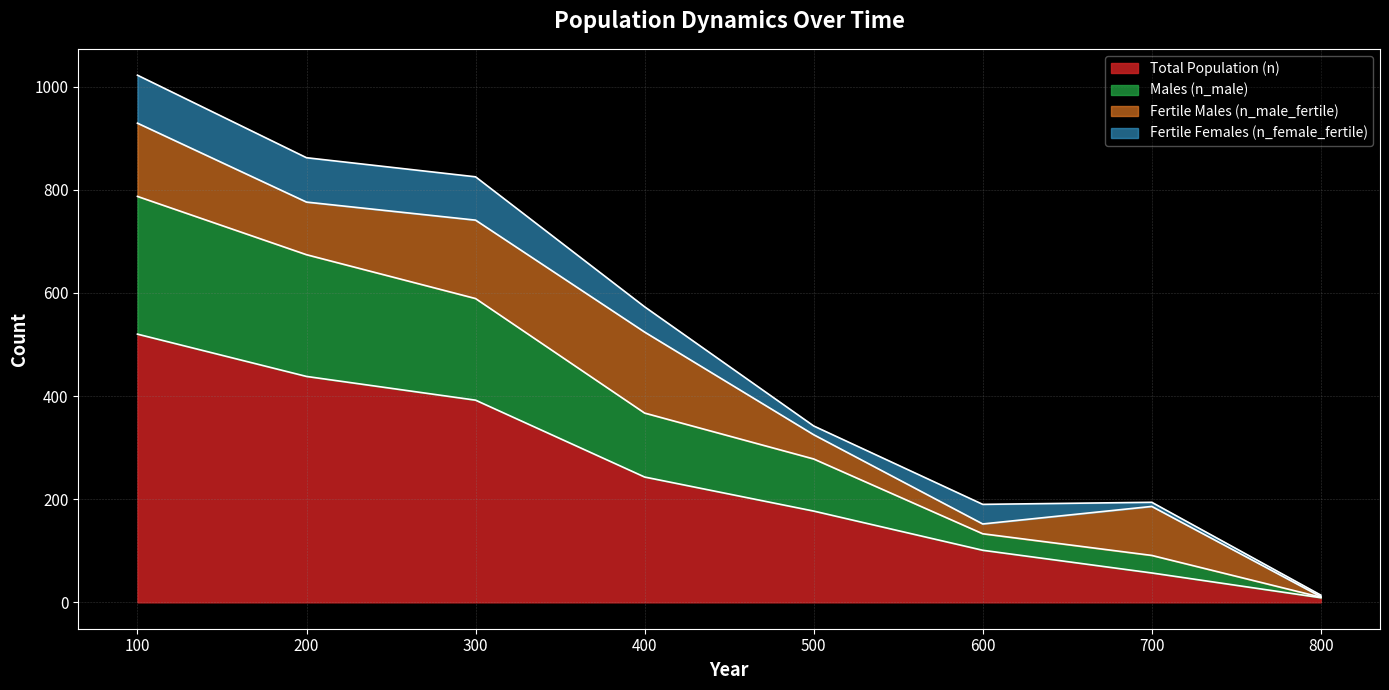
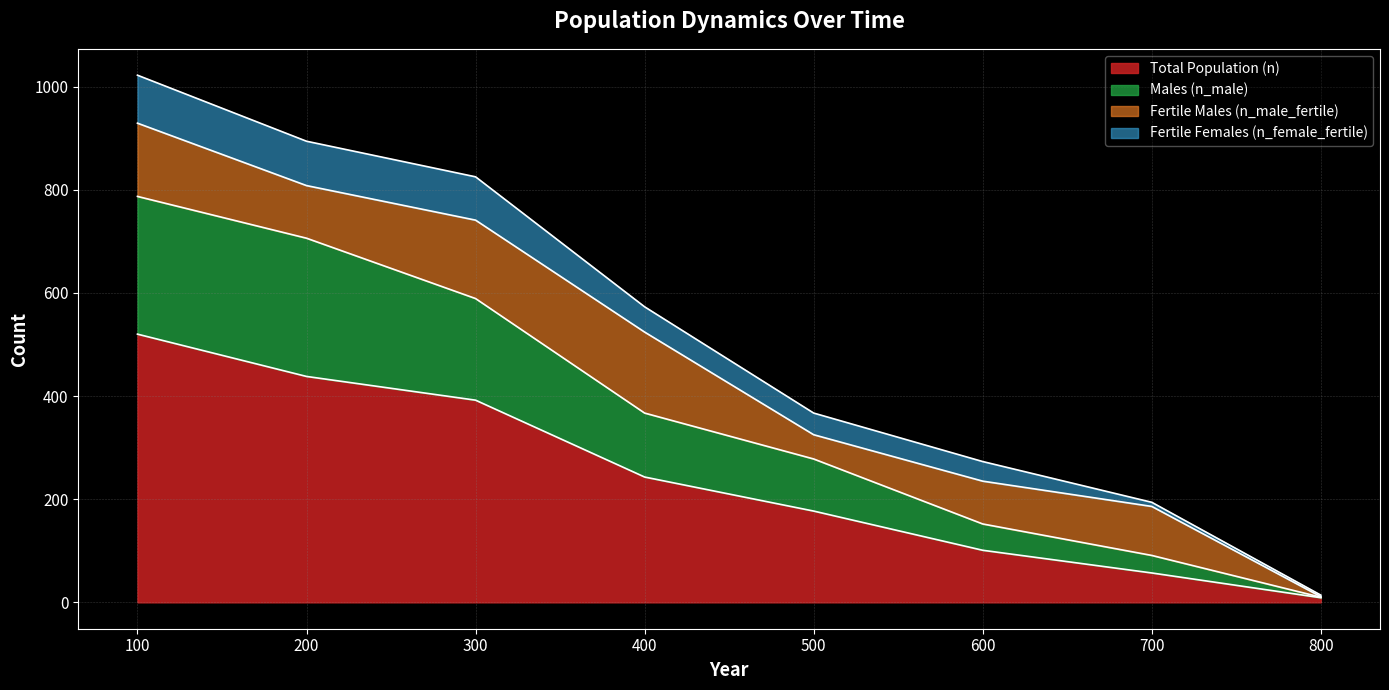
Males (n_male), 200: 240 -> 270
Fertile Females (n_female_fertile), 500: 20 -> 40
Males (n_male), 600: 30 -> 50
Fertile Males (n_male_fertile), 600: 20 -> 80
